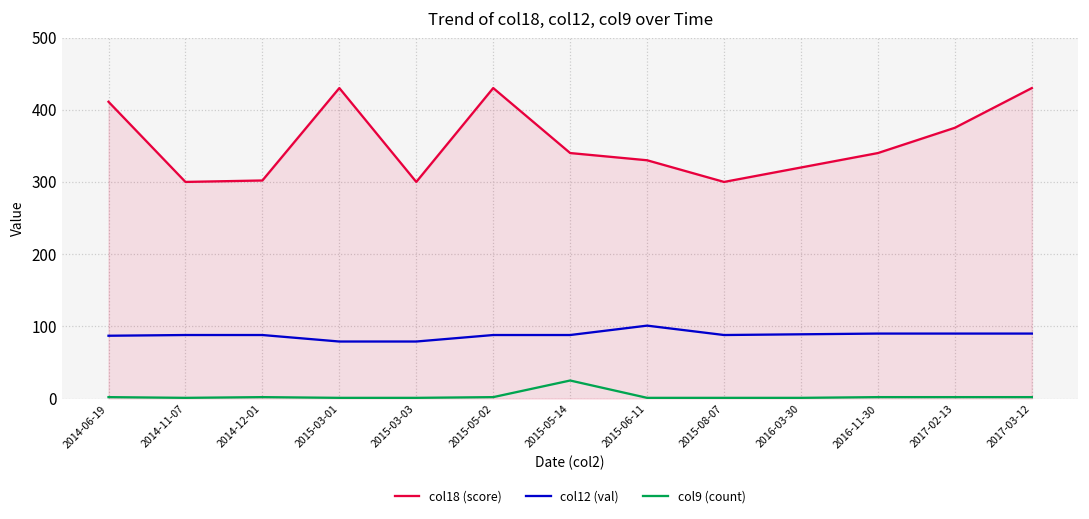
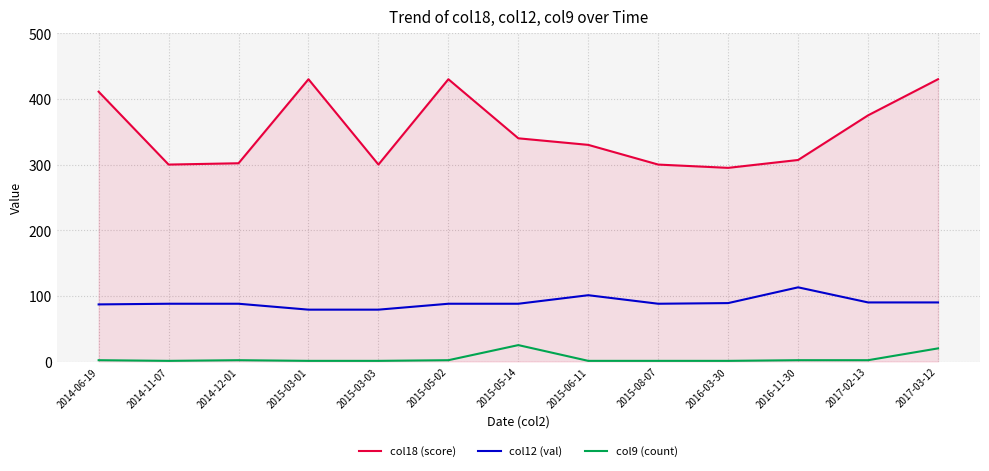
col18 (score), 2016-03-30: 320 -> 300
col18 (score), 2016-11-30: 340 -> 310
col12 (val), 2016-11-30: 90 -> 110
col9 (count), 2017-03-12: 0 -> 20
